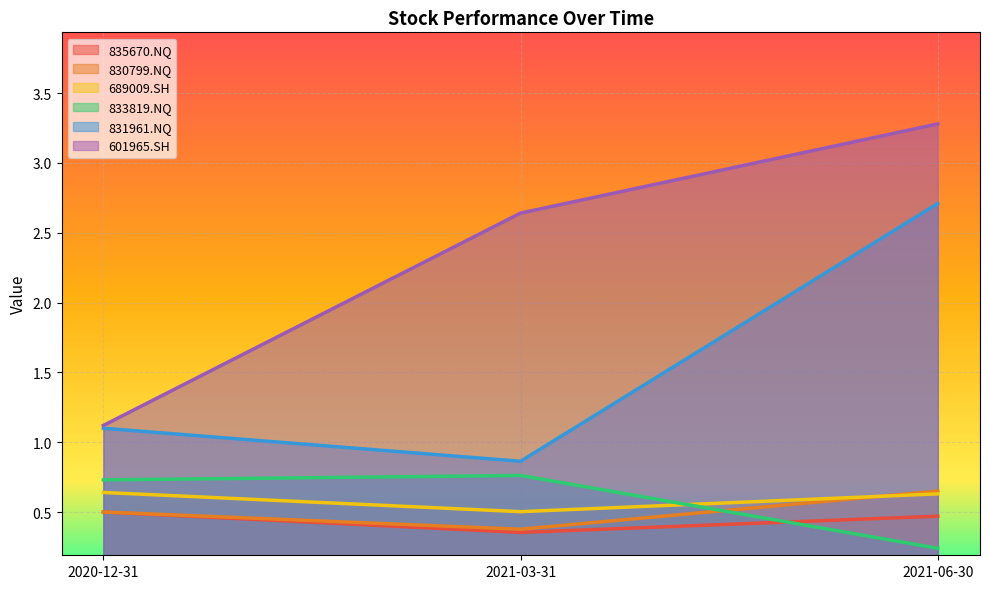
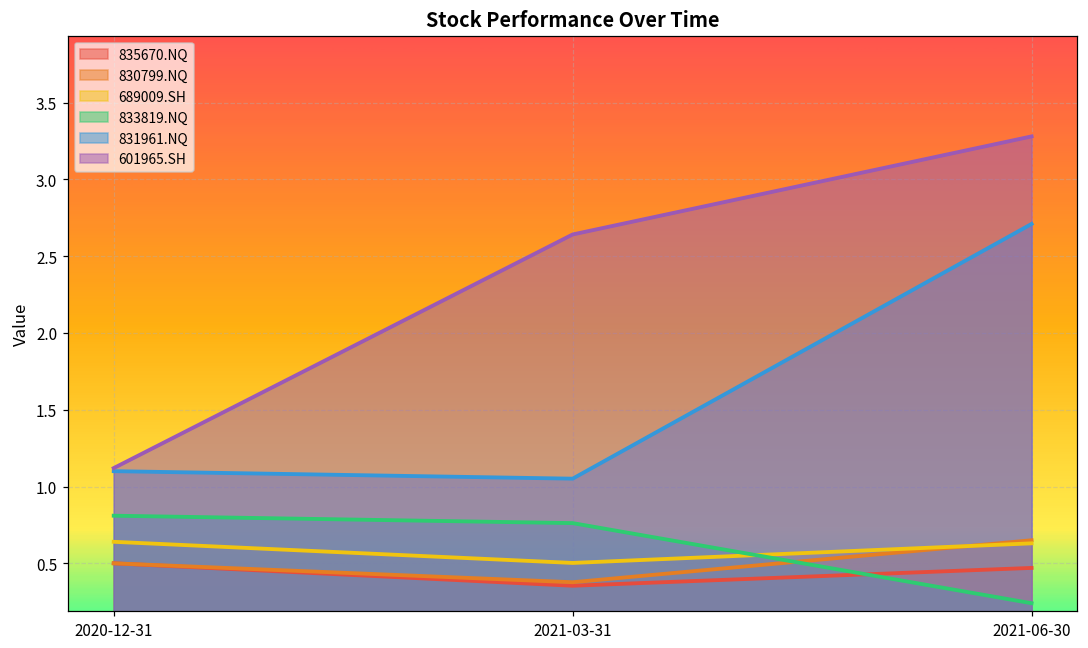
833819.NQ, 2020-12-31: 0.73 -> 0.81
831961.NQ, 2021-03-31: 0.86 -> 1.05
